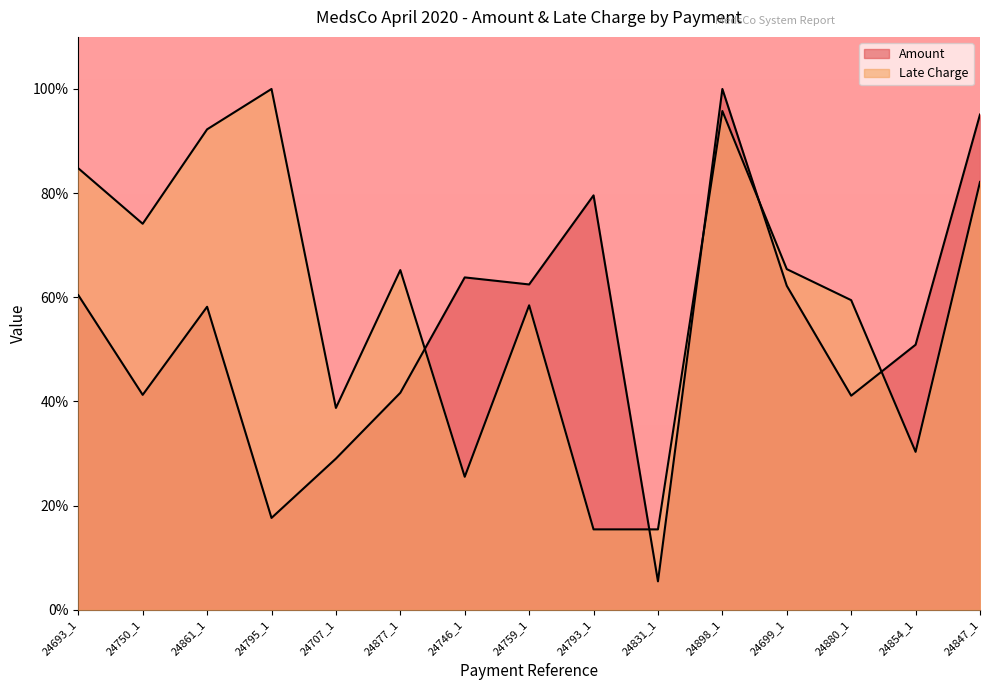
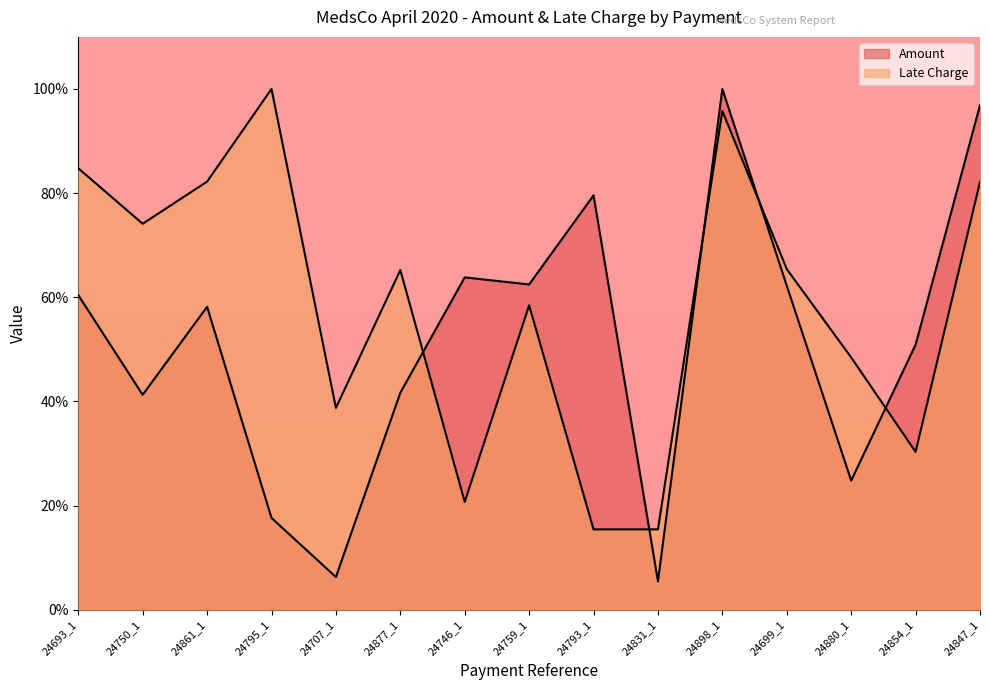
Late Charge, 24861_1: 92% -> 82%
Amount, 24707_1: 29% -> 6%
Late Charge, 24746_1: 26% -> 21%
Amount, 24880_1: 41% -> 25%
Late Charge, 24880_1: 59% -> 48%
Amount, 24847_1: 95% -> 97%
